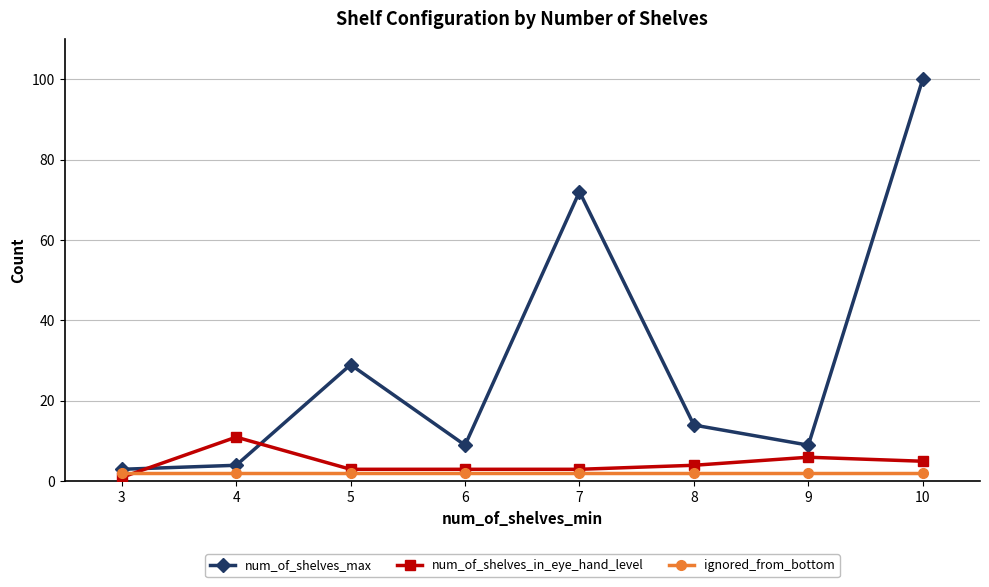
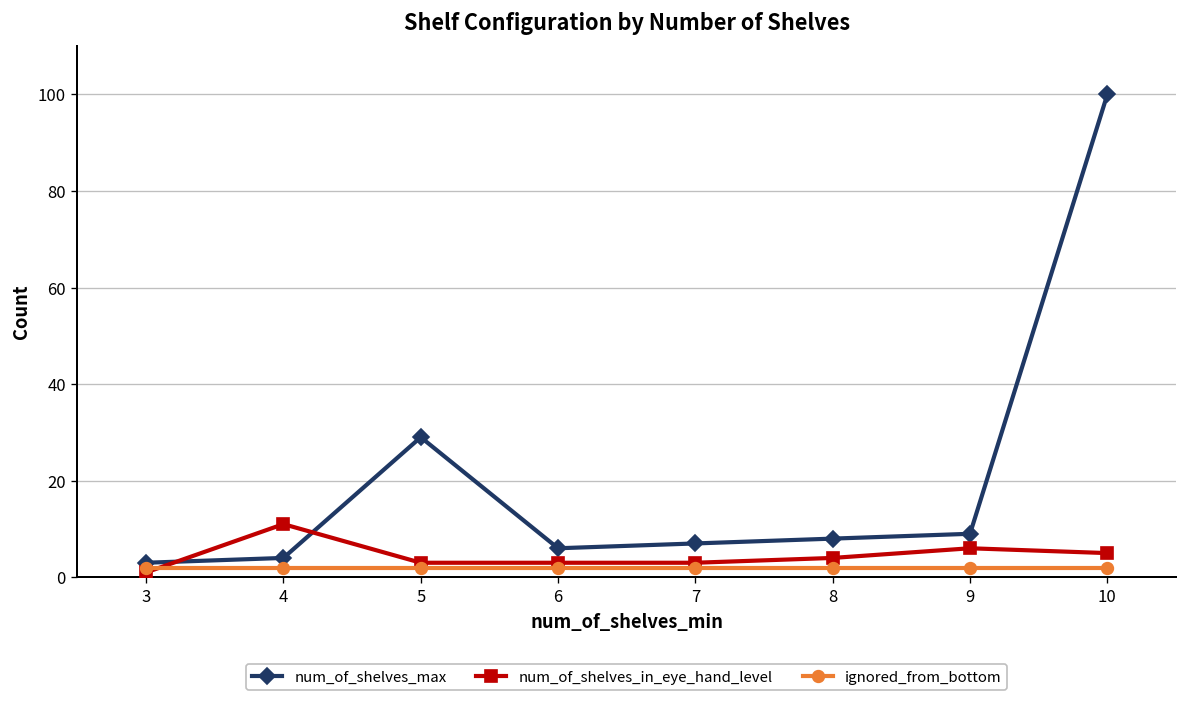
num_of_shelves_max, 6: 9 -> 6
num_of_shelves_max, 7: 72 -> 7
num_of_shelves_max, 8: 14 -> 8
